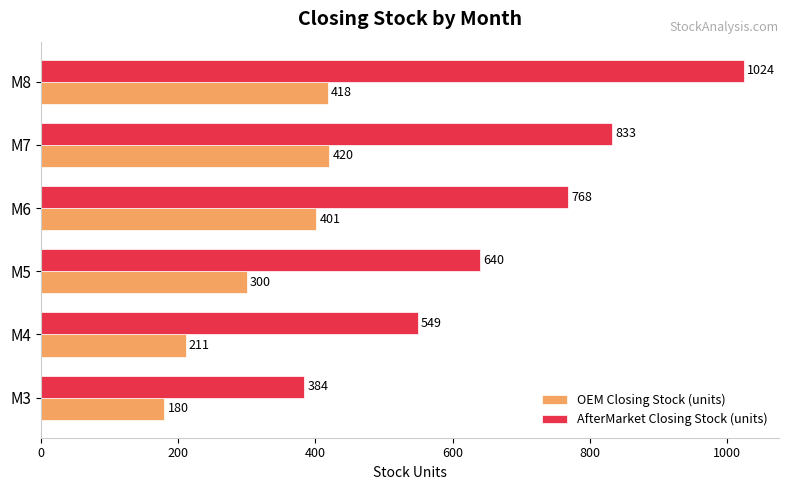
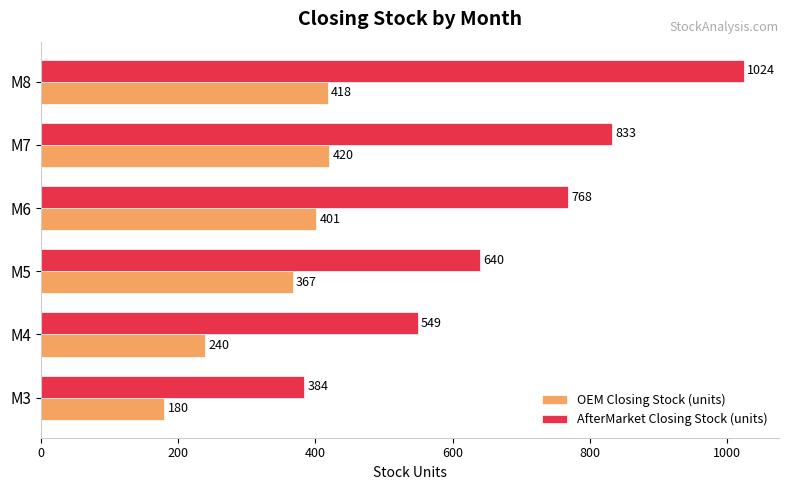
OEM Closing Stock (units), M5: 300 -> 367
OEM Closing Stock (units), M4: 211 -> 240
